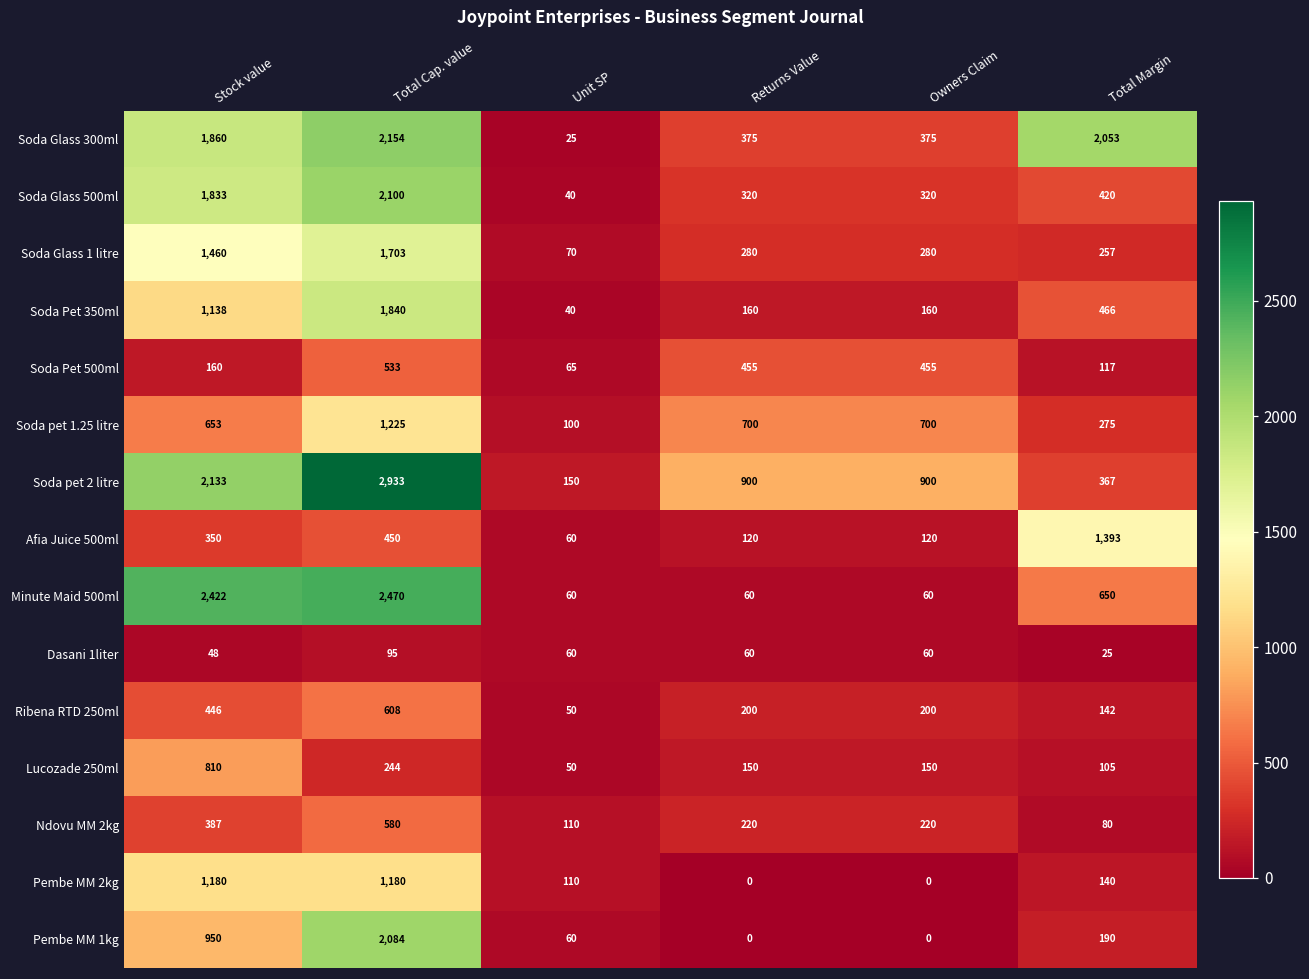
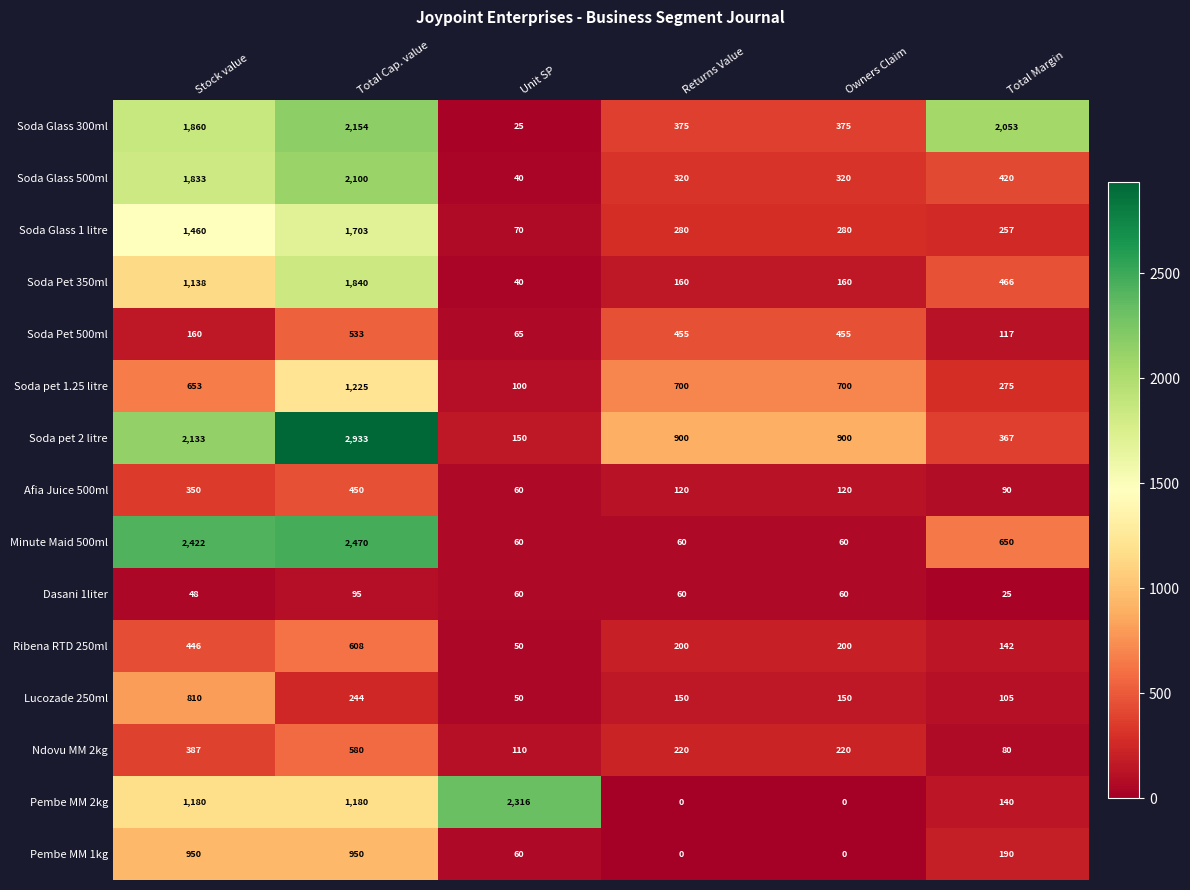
Afia Juice 500ml, Total Margin: 1,393 -> 90
Pembe MM 2kg, Unit SP: 110 -> 2,316
Pembe MM 1kg, Total Cap. value: 2,084 -> 950
